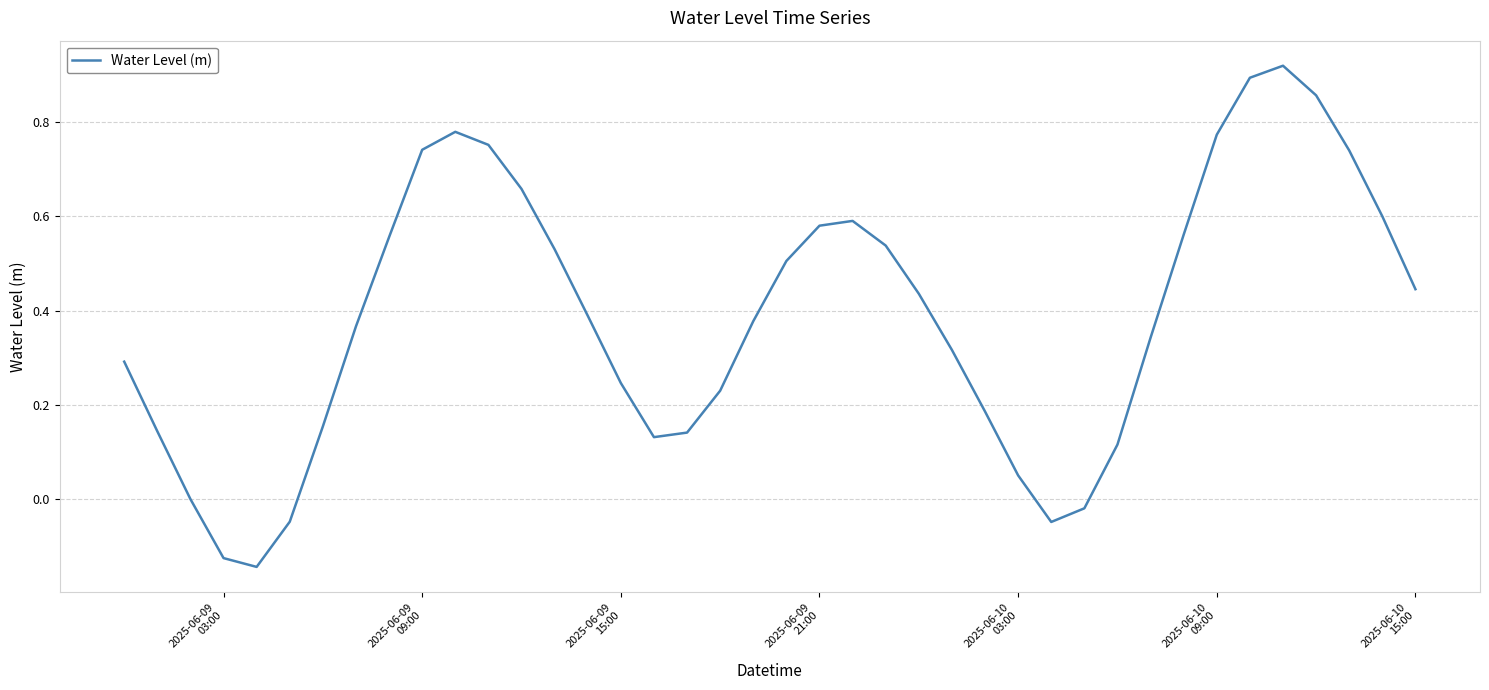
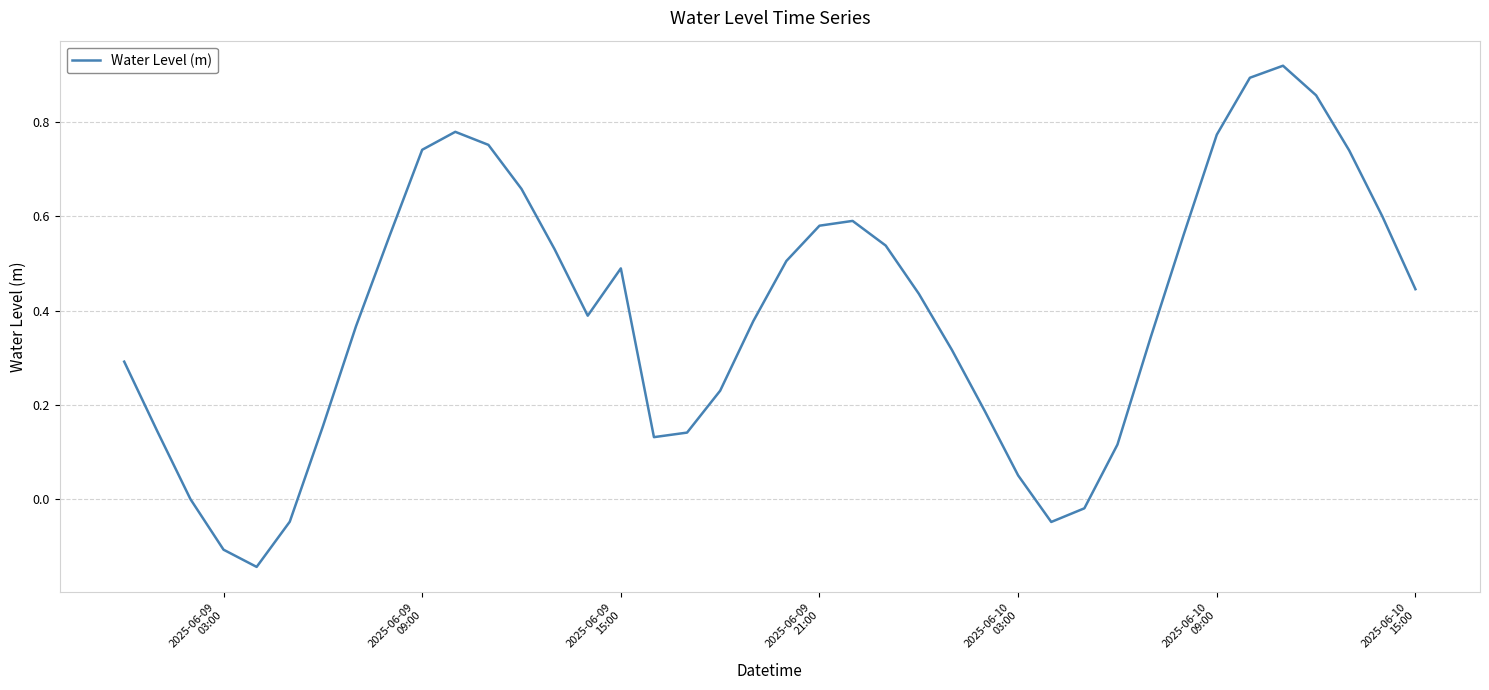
2025-06-09 03:00: -0.12 -> -0.11
2025-06-09 15:00: 0.25 -> 0.49
